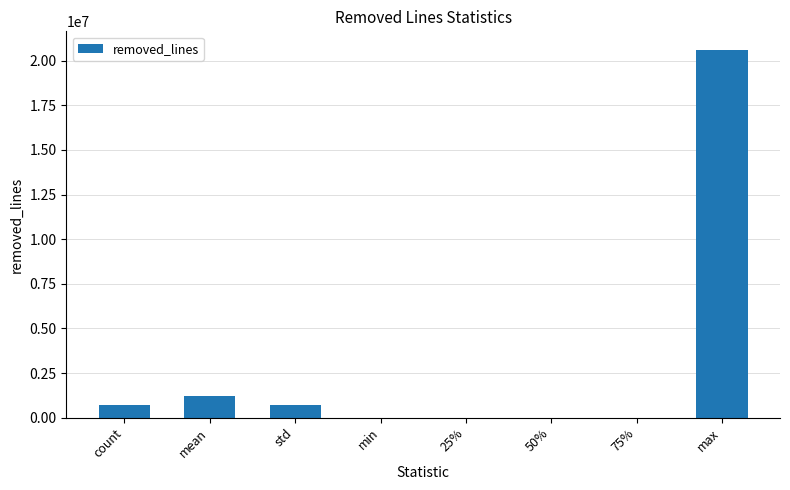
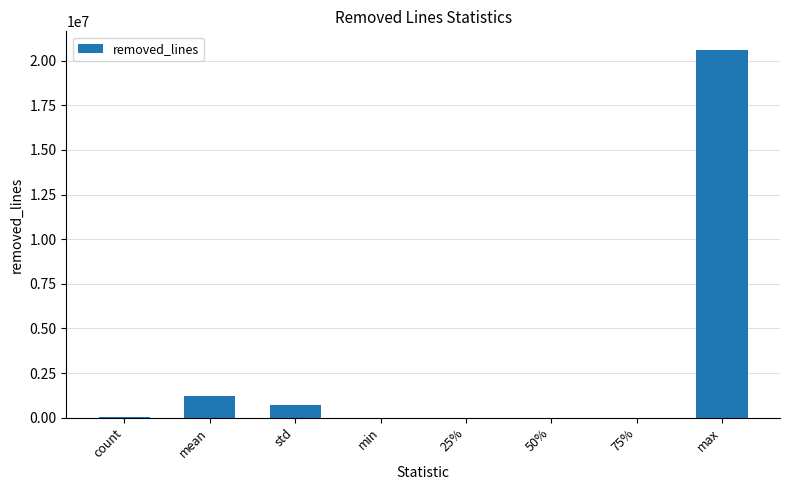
count: 700000 -> 0
